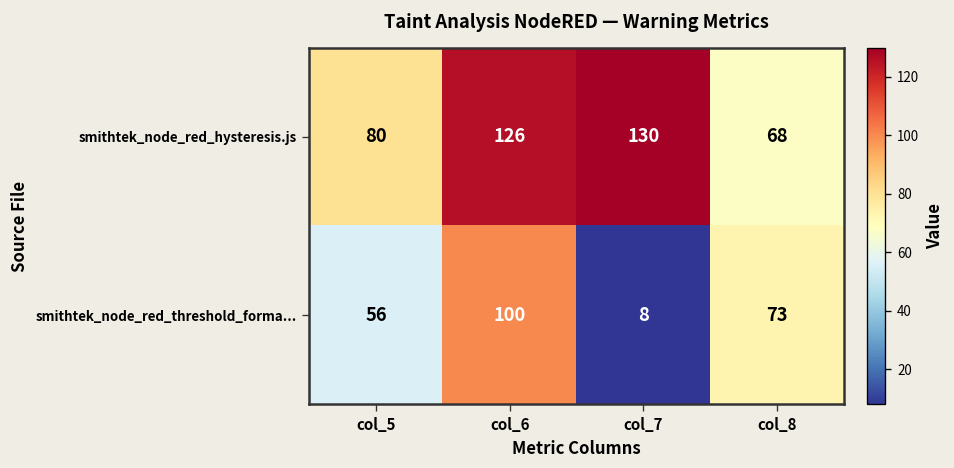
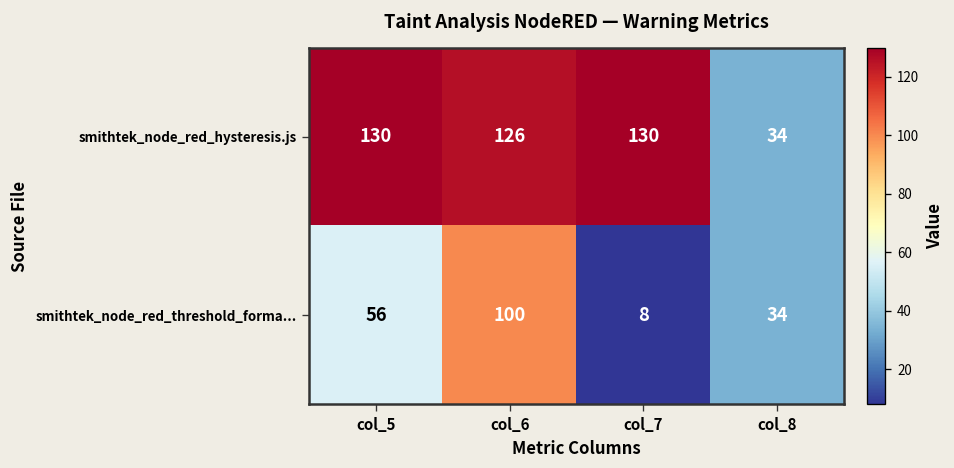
smithtek_node_red_hysteresis.js, col_5: 80 -> 130
smithtek_node_red_hysteresis.js, col_8: 68 -> 34
smithtek_node_red_threshold_forma..., col_8: 73 -> 34
